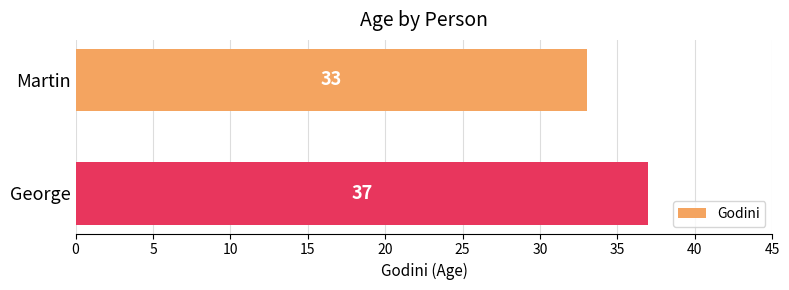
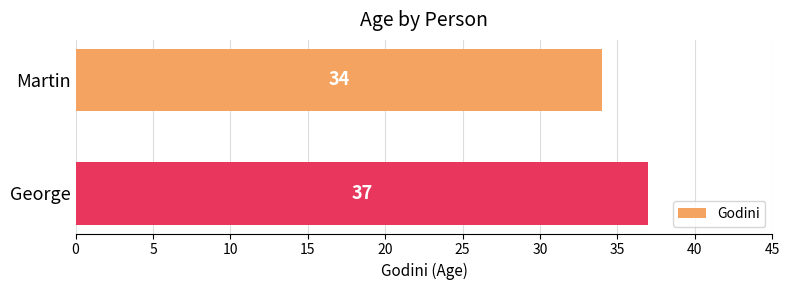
Martin: 33 -> 34
